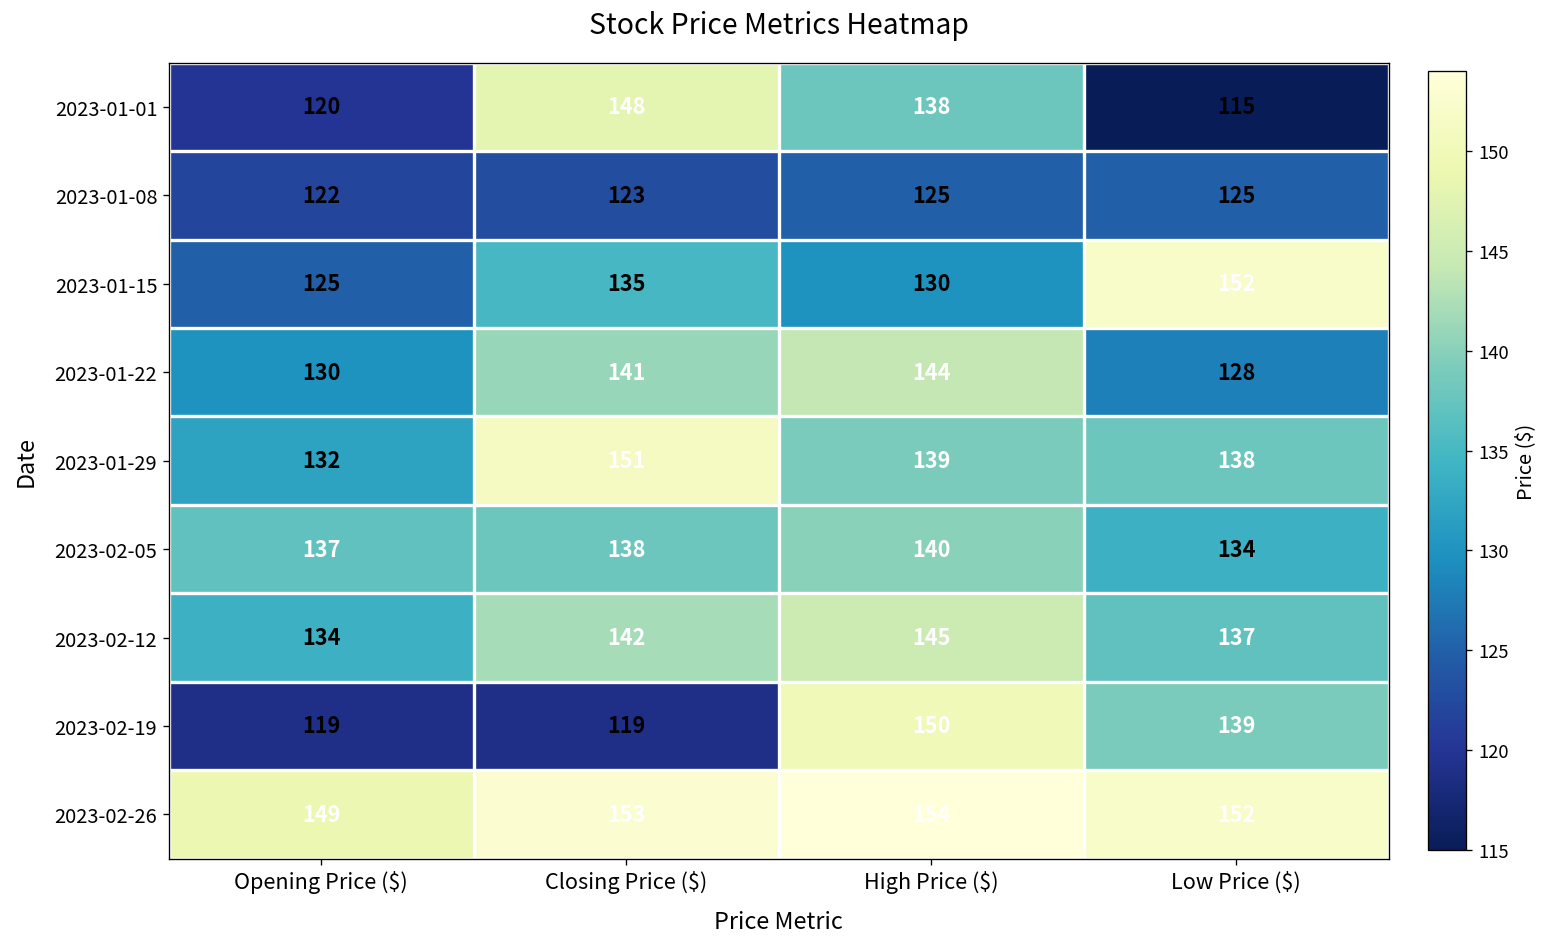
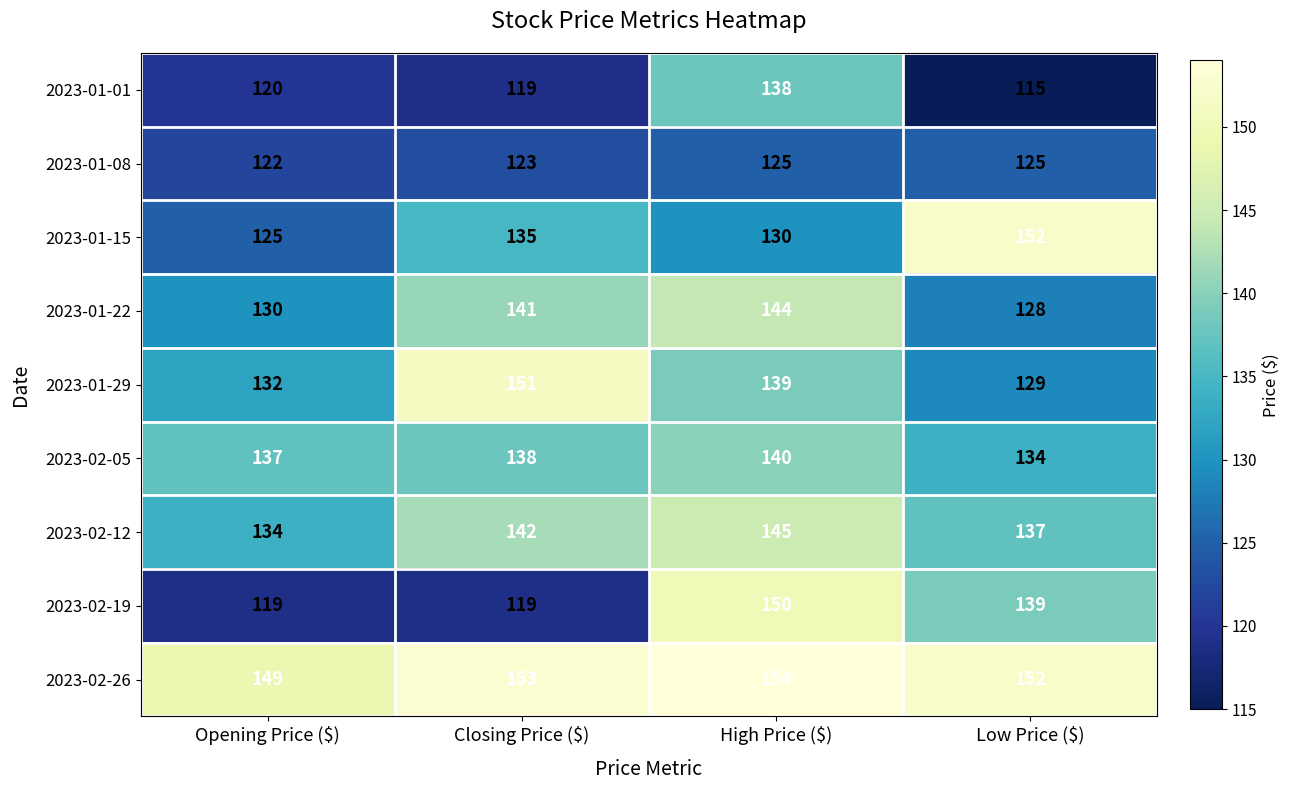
2023-01-01, Closing Price ($): 148 -> 119
2023-01-29, Low Price ($): 138 -> 129
